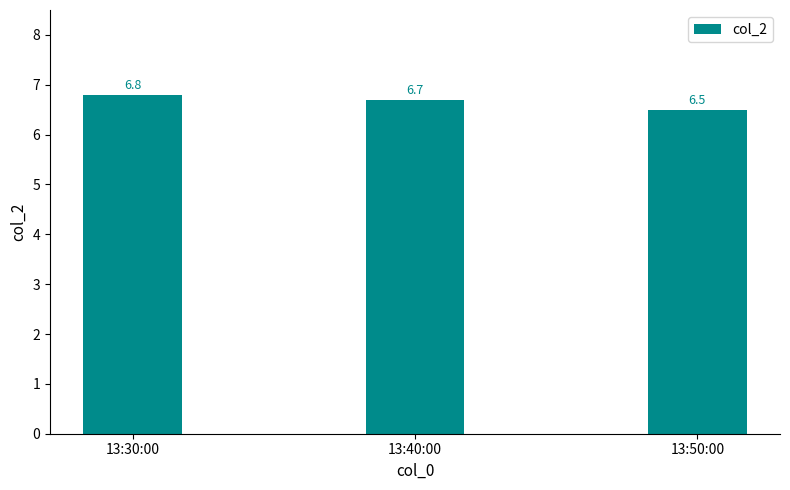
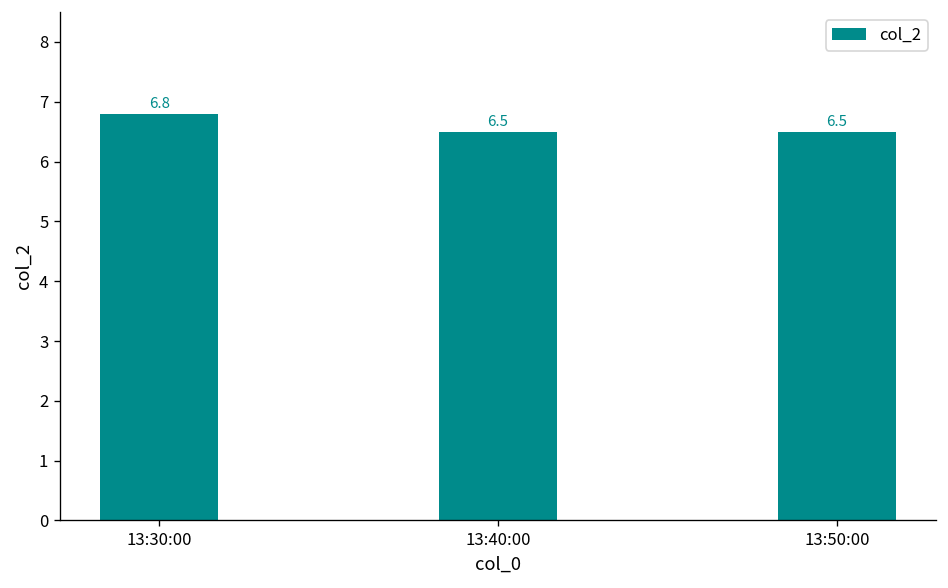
13:40:00: 6.7 -> 6.5
